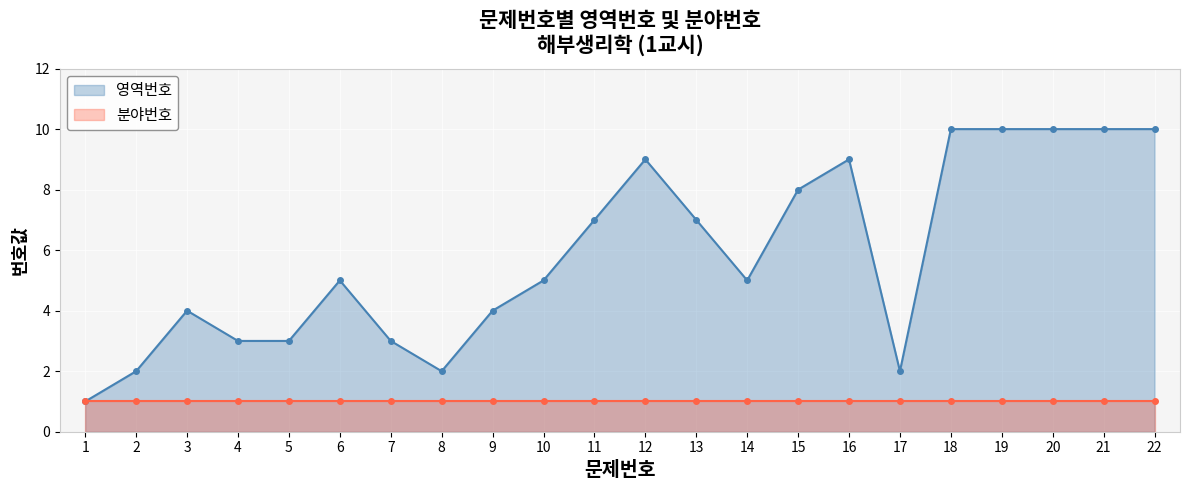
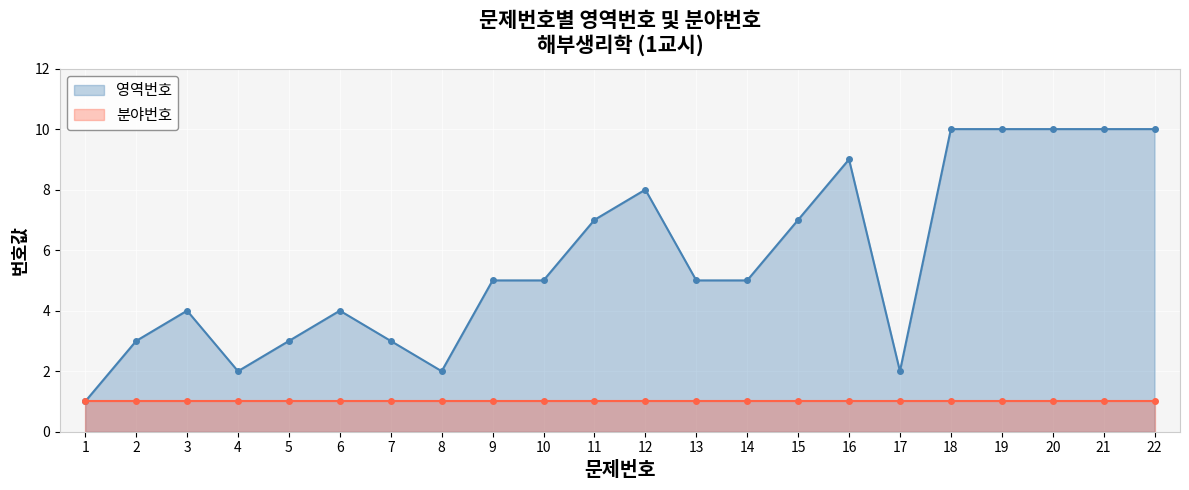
영역번호, 2: 2 -> 3
영역번호, 4: 3 -> 2
영역번호, 6: 5 -> 4
영역번호, 9: 4 -> 5
영역번호, 12: 9 -> 8
영역번호, 13: 7 -> 5
영역번호, 15: 8 -> 7
